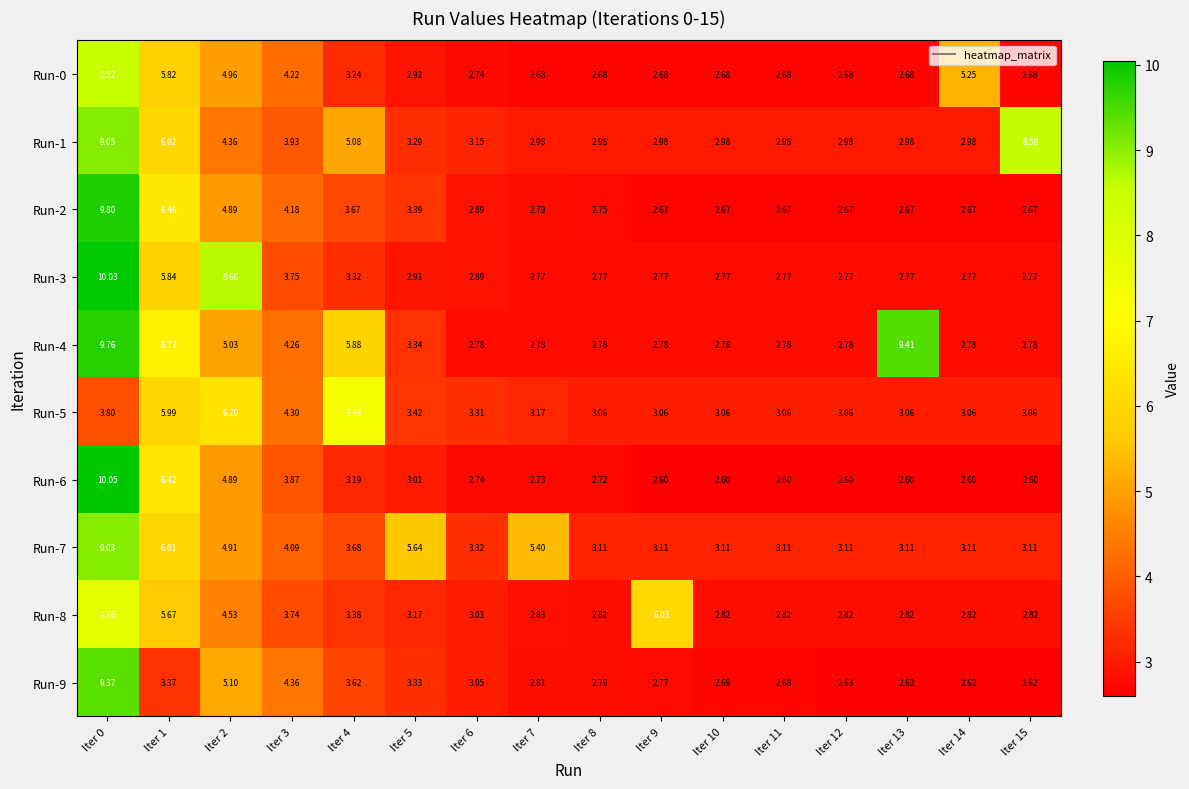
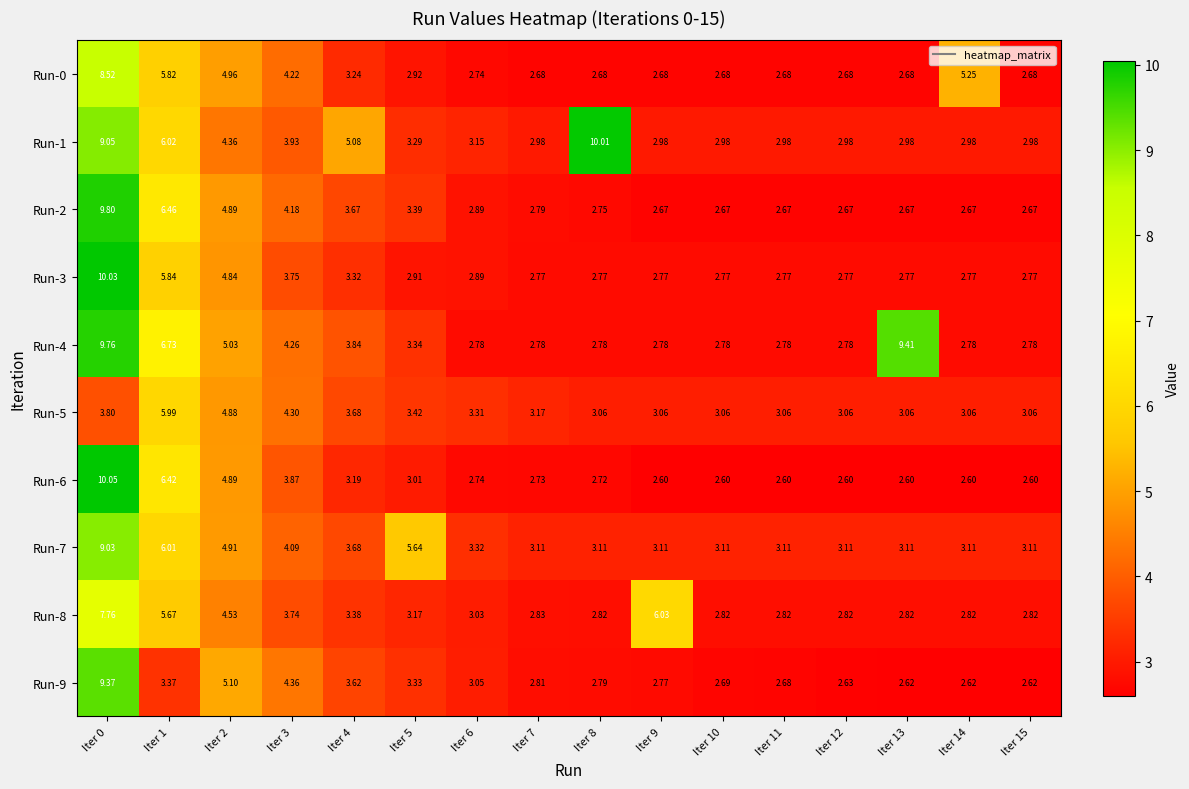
Run-1, Iter 8: 2.98 -> 10.01
Run-1, Iter 15: 8.59 -> 2.98
Run-3, Iter 2: 8.66 -> 4.84
Run-4, Iter 4: 5.88 -> 3.84
Run-5, Iter 2: 6.29 -> 4.88
Run-5, Iter 4: 7.33 -> 3.68
Run-7, Iter 7: 5.40 -> 3.11
